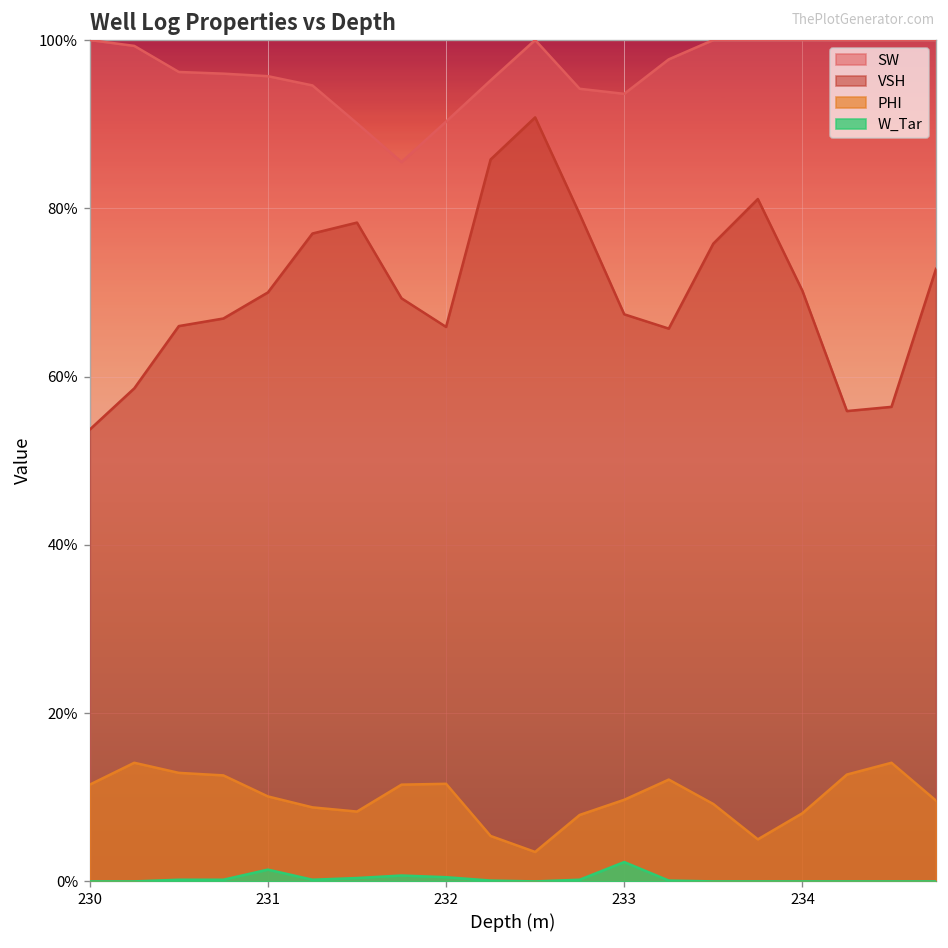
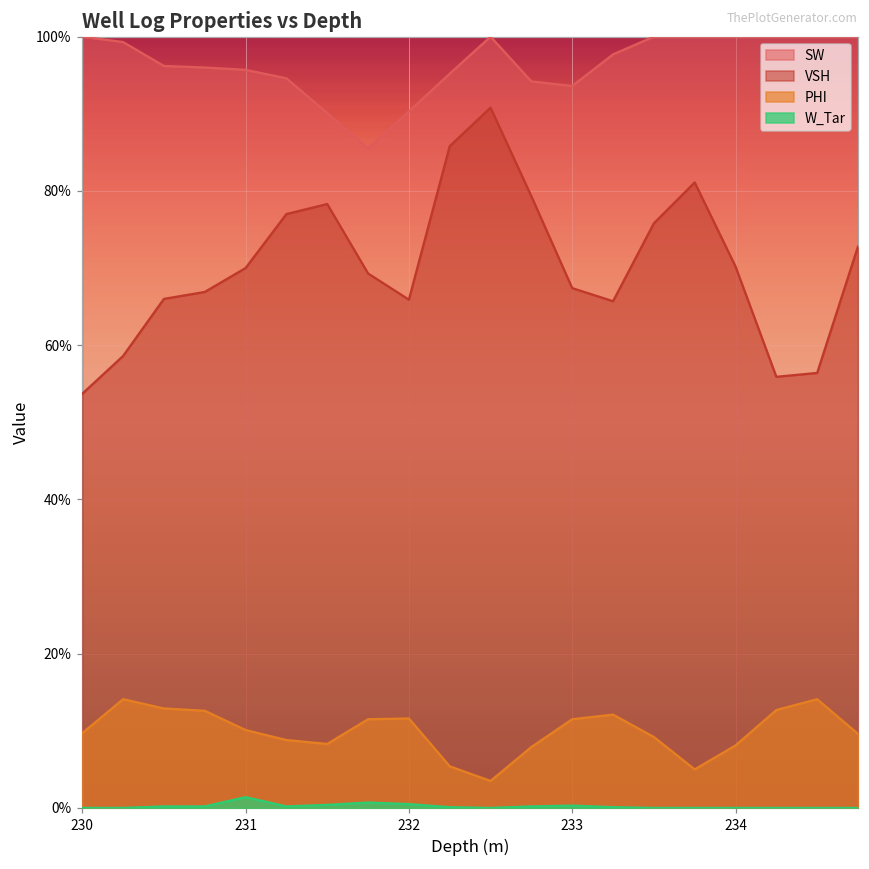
PHI, 230: 12% -> 10%
PHI, 233: 10% -> 12%
W_Tar, 233: 2% -> 0%
